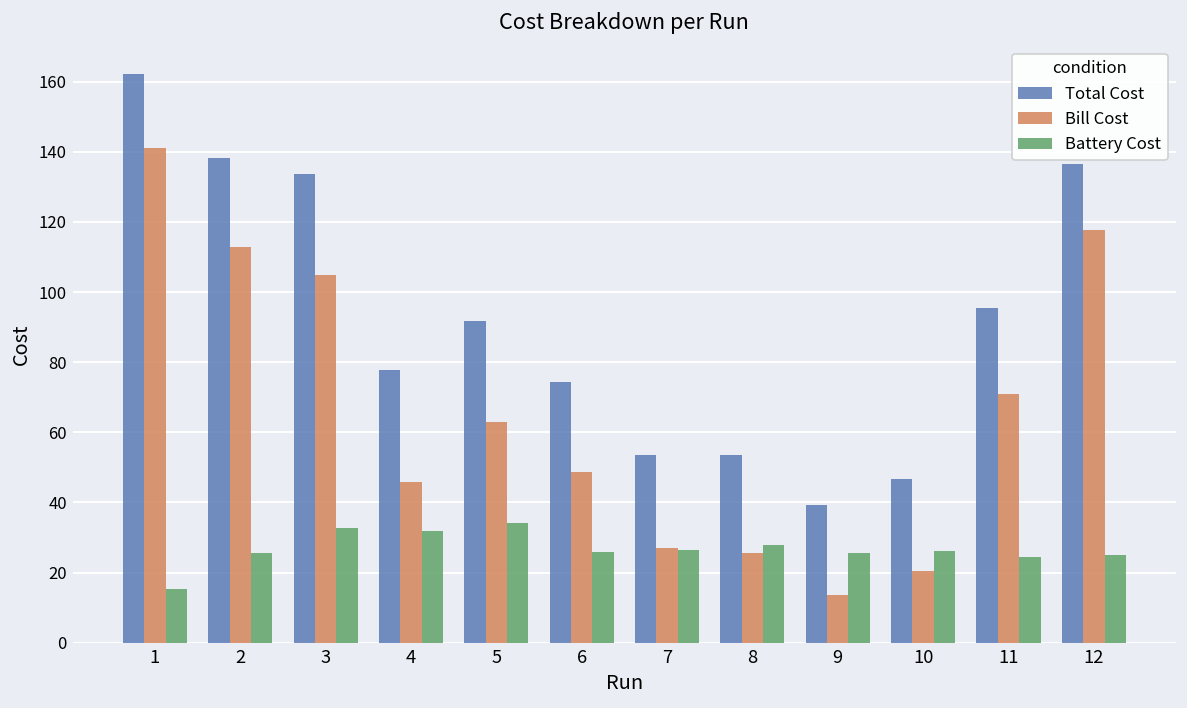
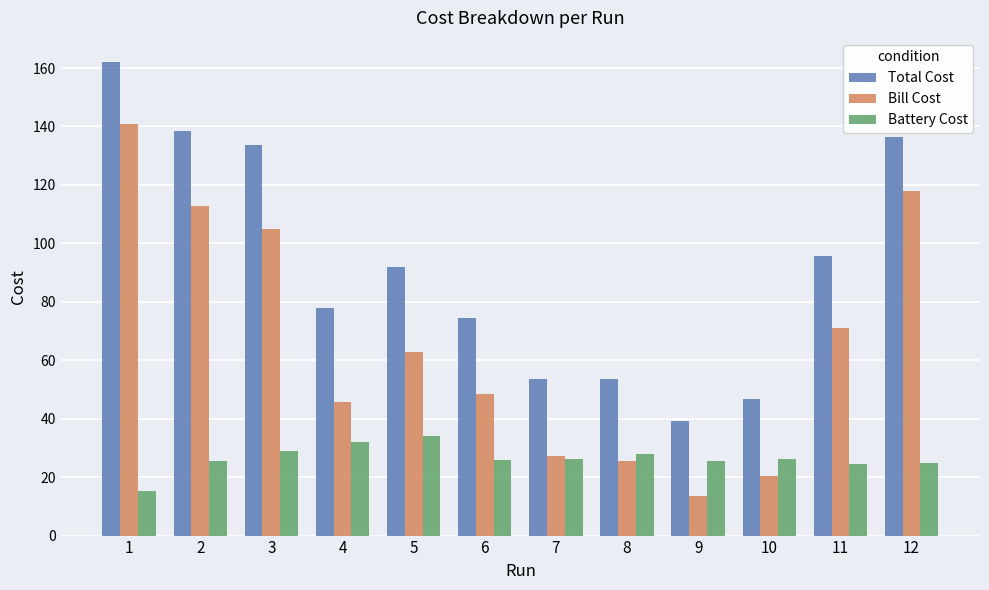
Battery Cost, 3: 33 -> 29
